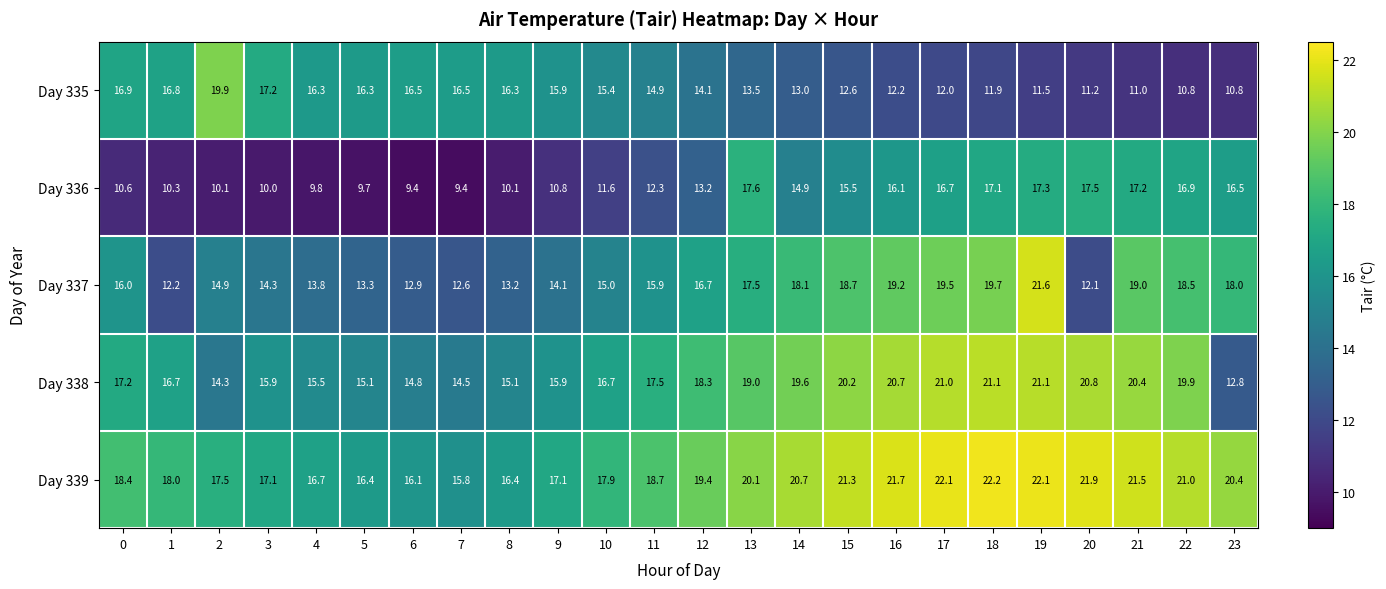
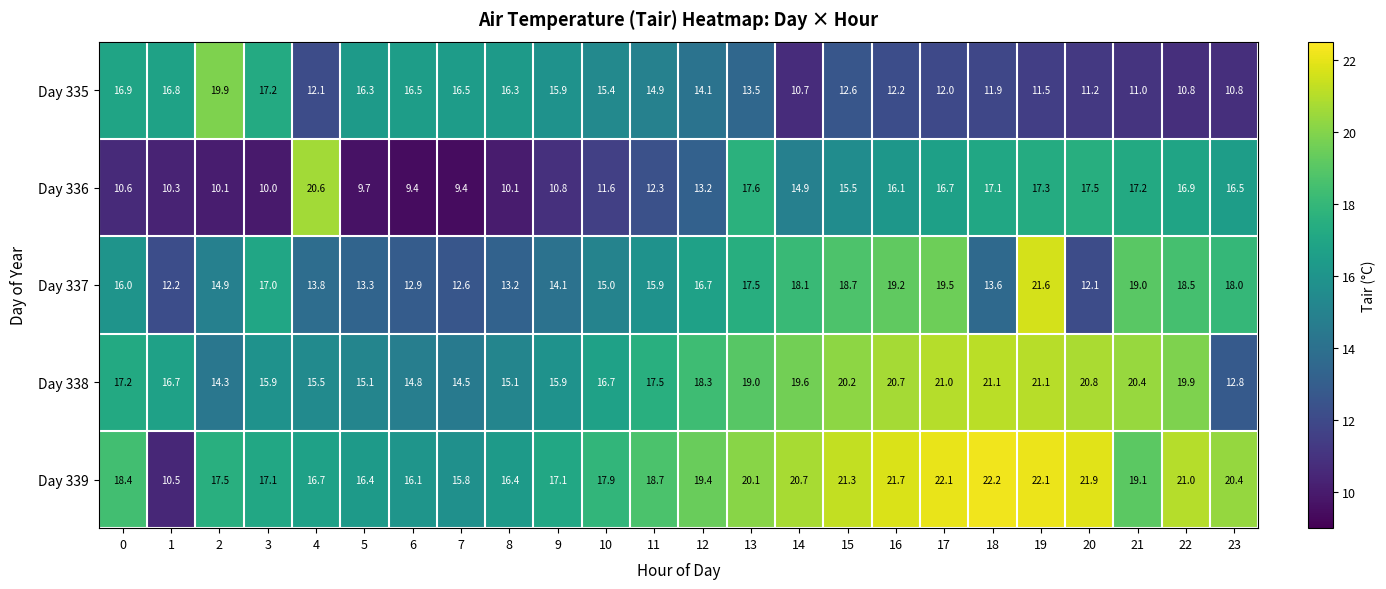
Day 335, 4: 16.3 -> 12.1
Day 335, 14: 13.0 -> 10.7
Day 336, 4: 9.8 -> 20.6
Day 337, 3: 14.3 -> 17.0
Day 337, 18: 19.7 -> 13.6
Day 339, 1: 18.0 -> 10.5
Day 339, 21: 21.5 -> 19.1
